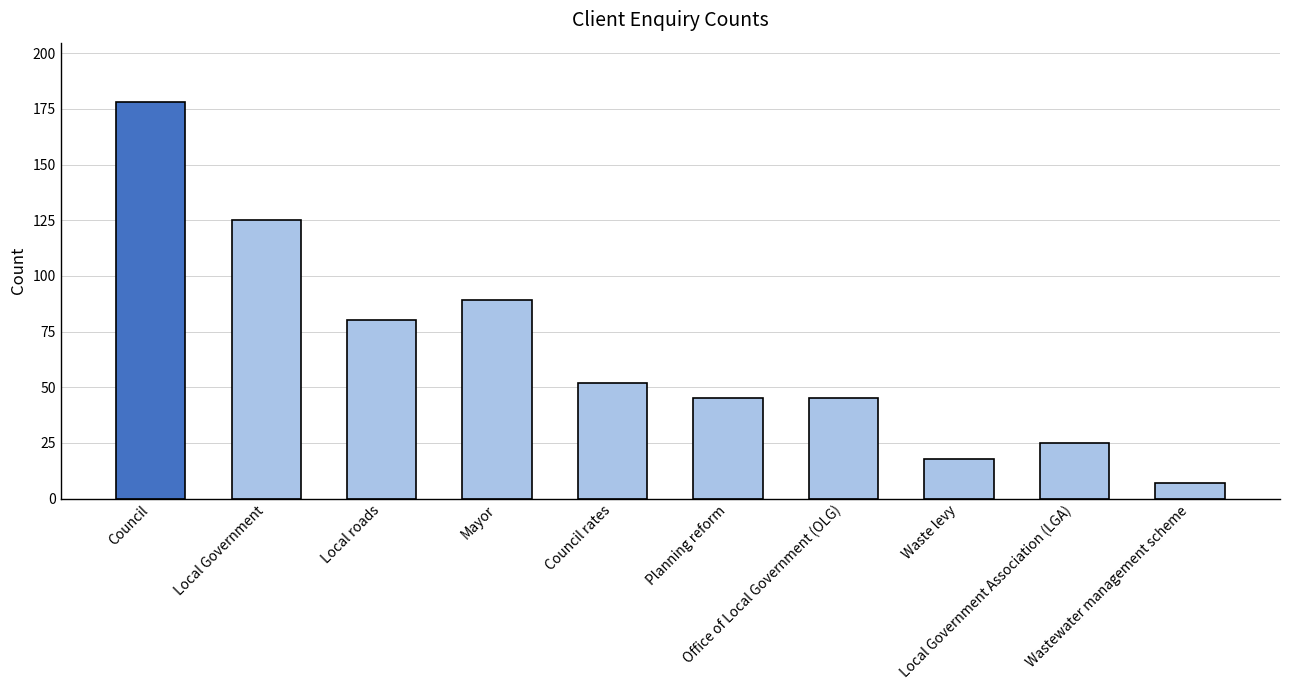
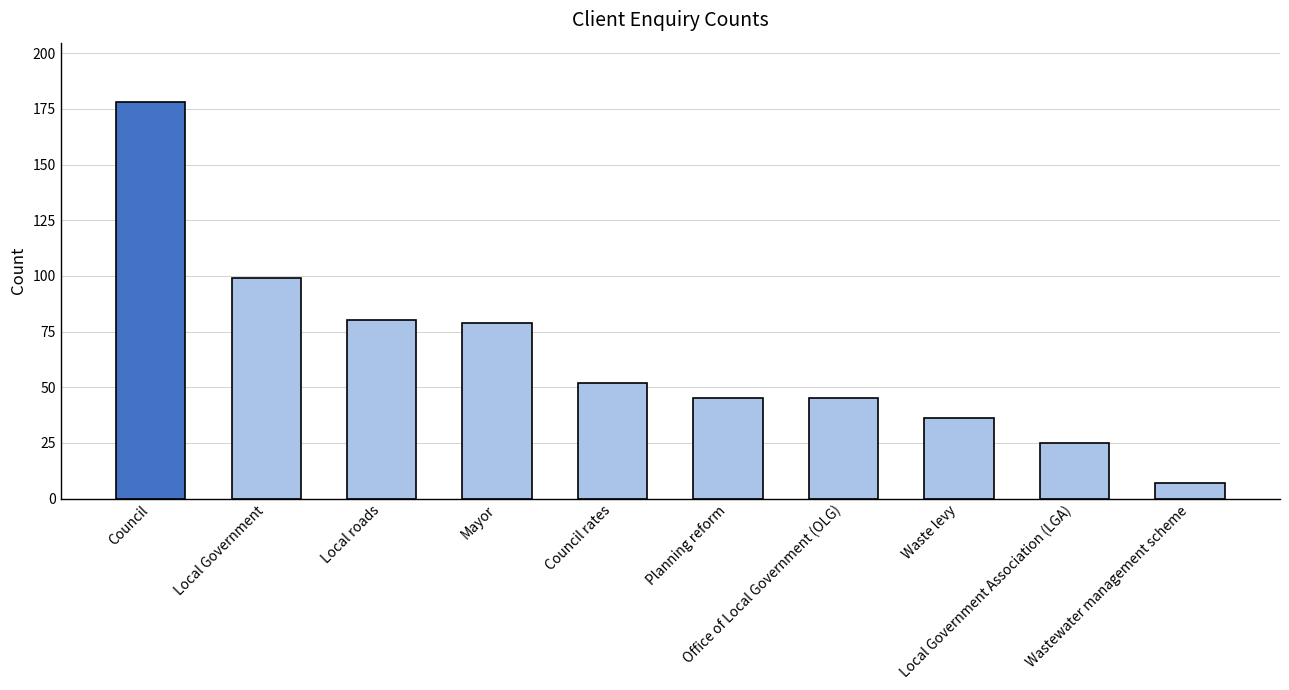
Local Government: 125 -> 99
Mayor: 89 -> 79
Waste levy: 18 -> 36
